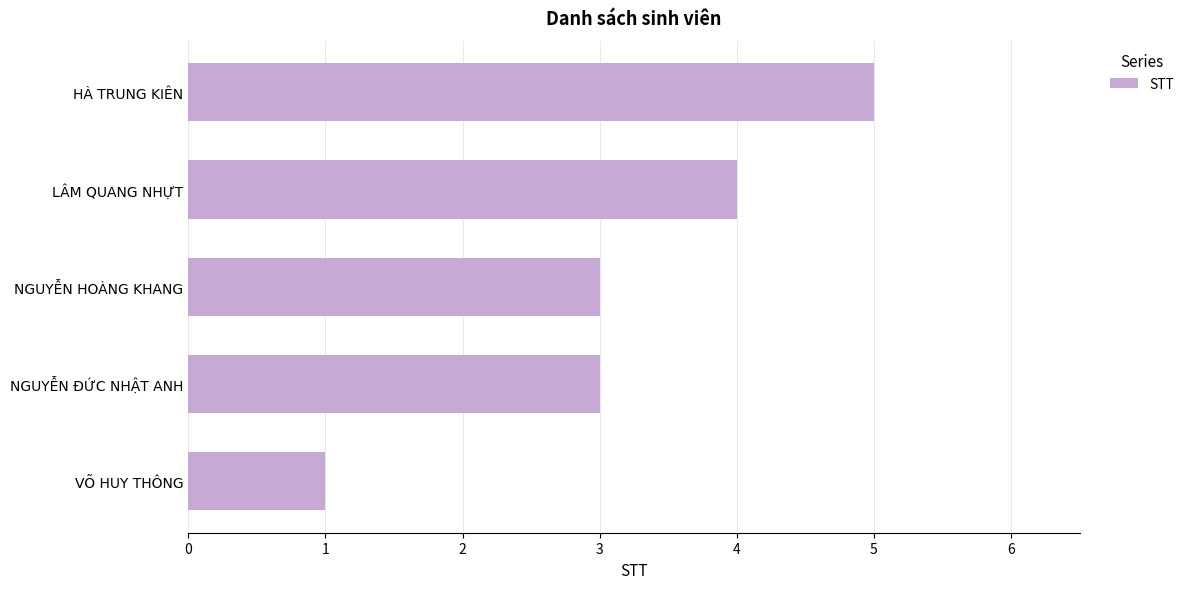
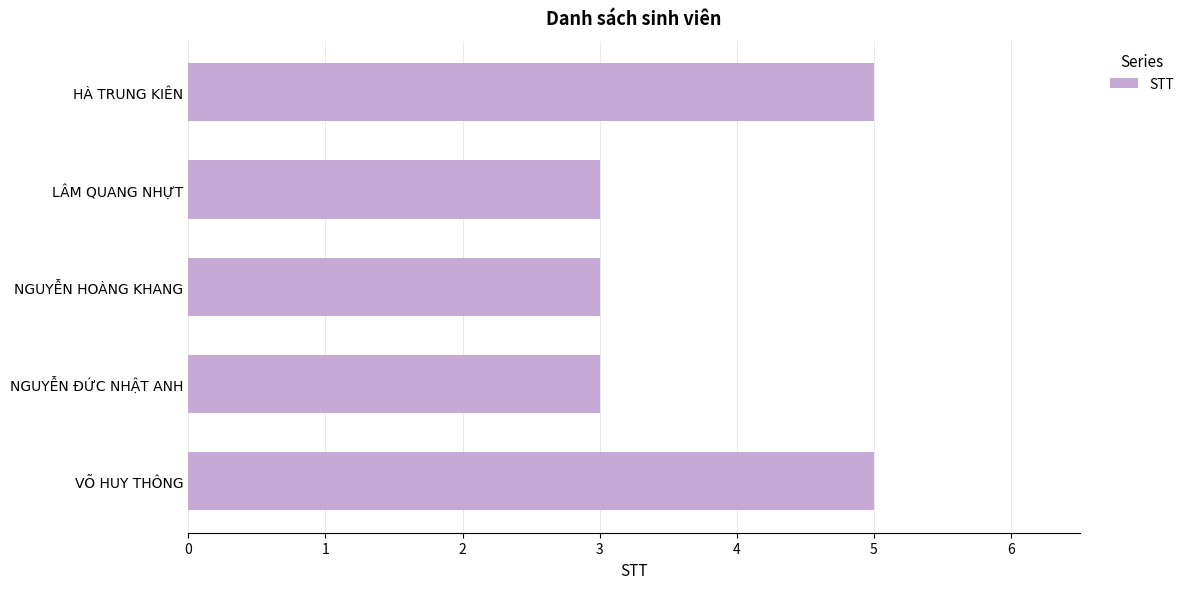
LÂM QUANG NHỰT: 4 -> 3
VÕ HUY THÔNG: 1 -> 5
